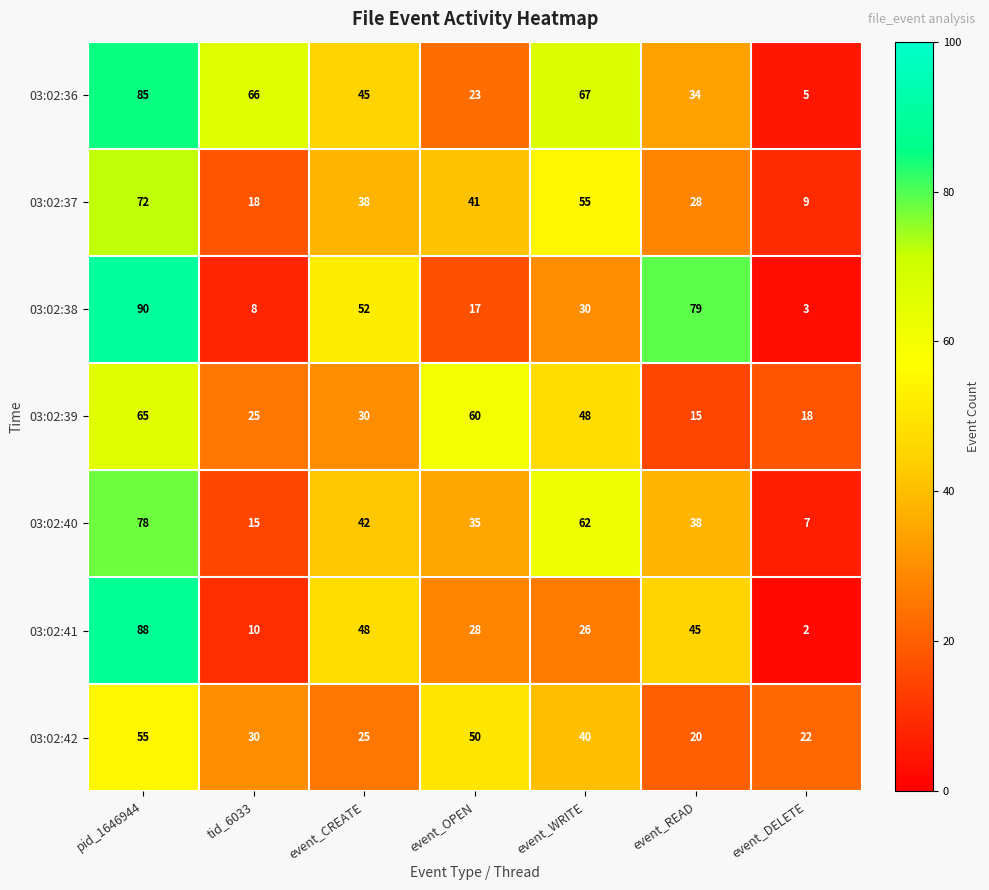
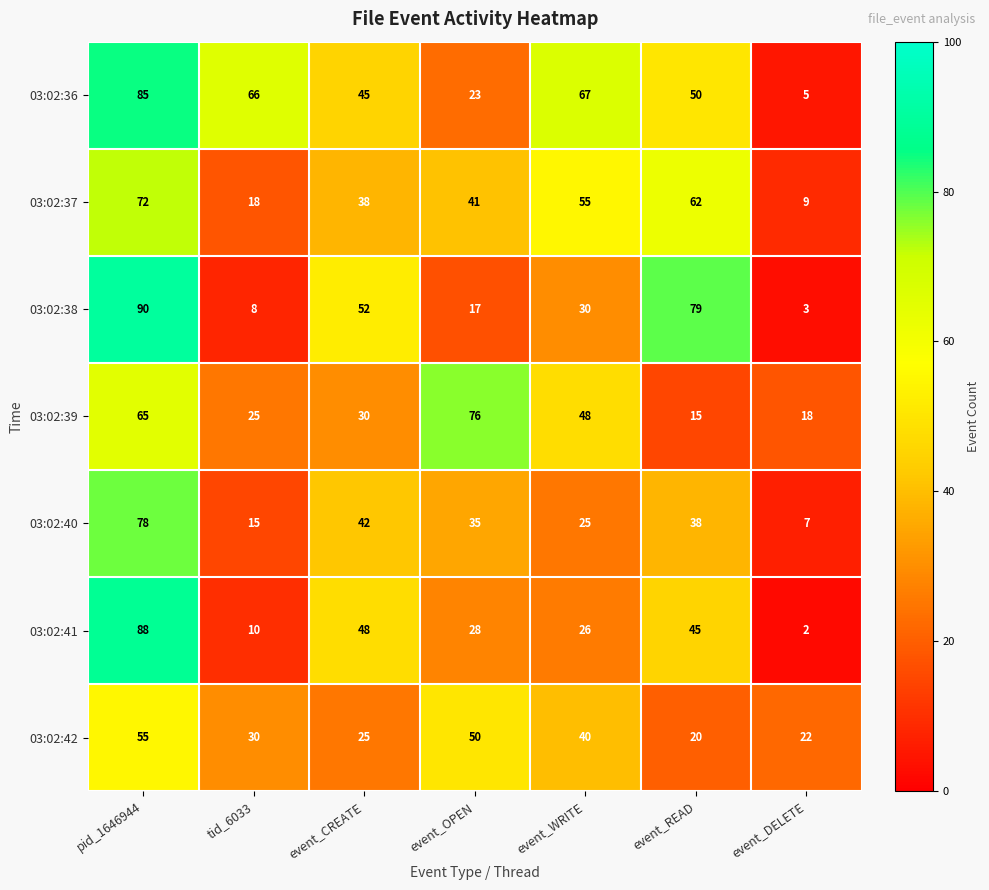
03:02:36, event_READ: 34 -> 50
03:02:37, event_READ: 28 -> 62
03:02:39, event_OPEN: 60 -> 76
03:02:40, event_WRITE: 62 -> 25
